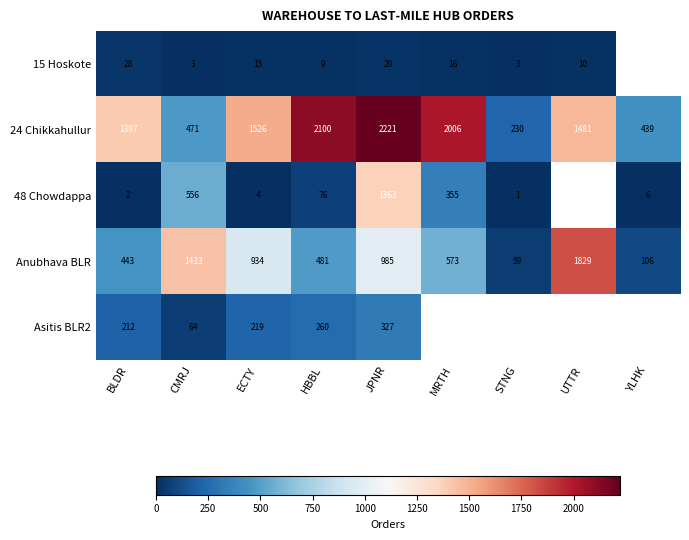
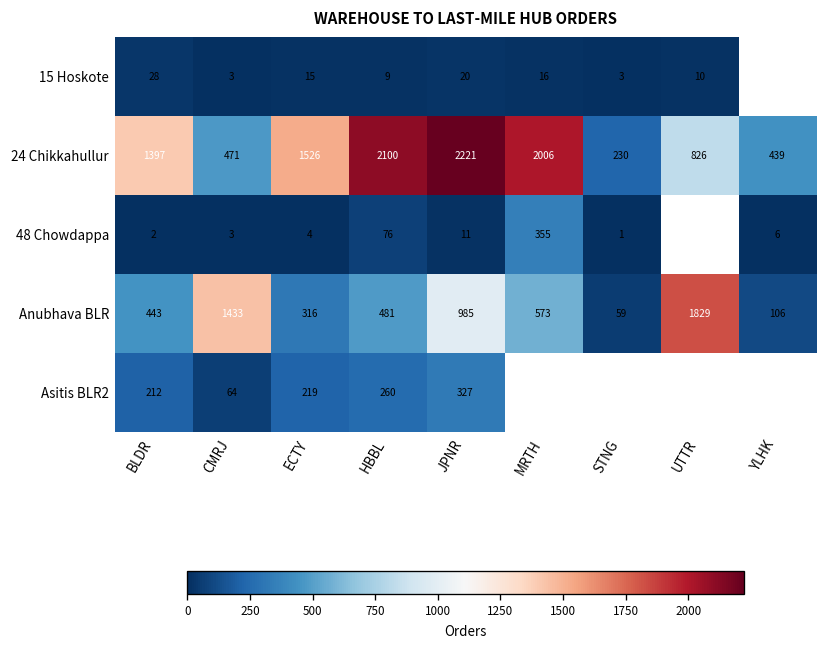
24 Chikkahullur, UTTR: 1481 -> 826
48 Chowdappa, CMRJ: 556 -> 3
48 Chowdappa, JPNR: 1363 -> 11
Anubhava BLR, ECTY: 934 -> 316
